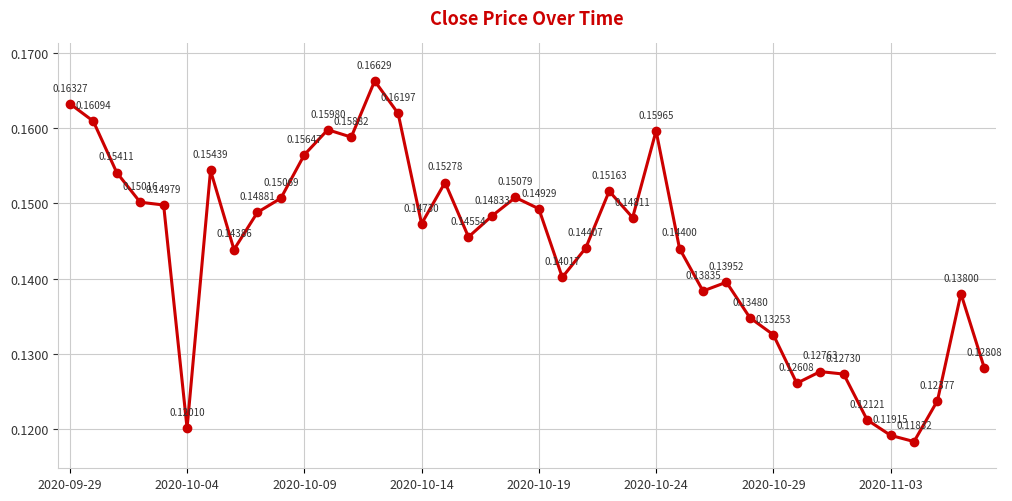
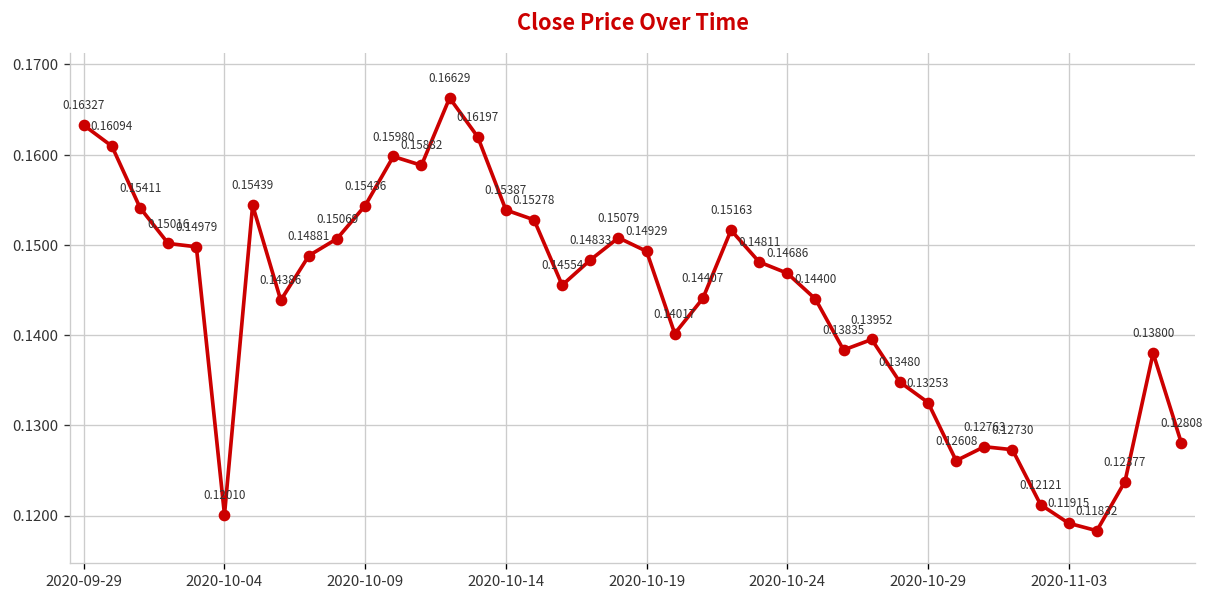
2020-10-09: 0.15647 -> 0.15436
2020-10-14: 0.14730 -> 0.15387
2020-10-24: 0.15965 -> 0.14686
